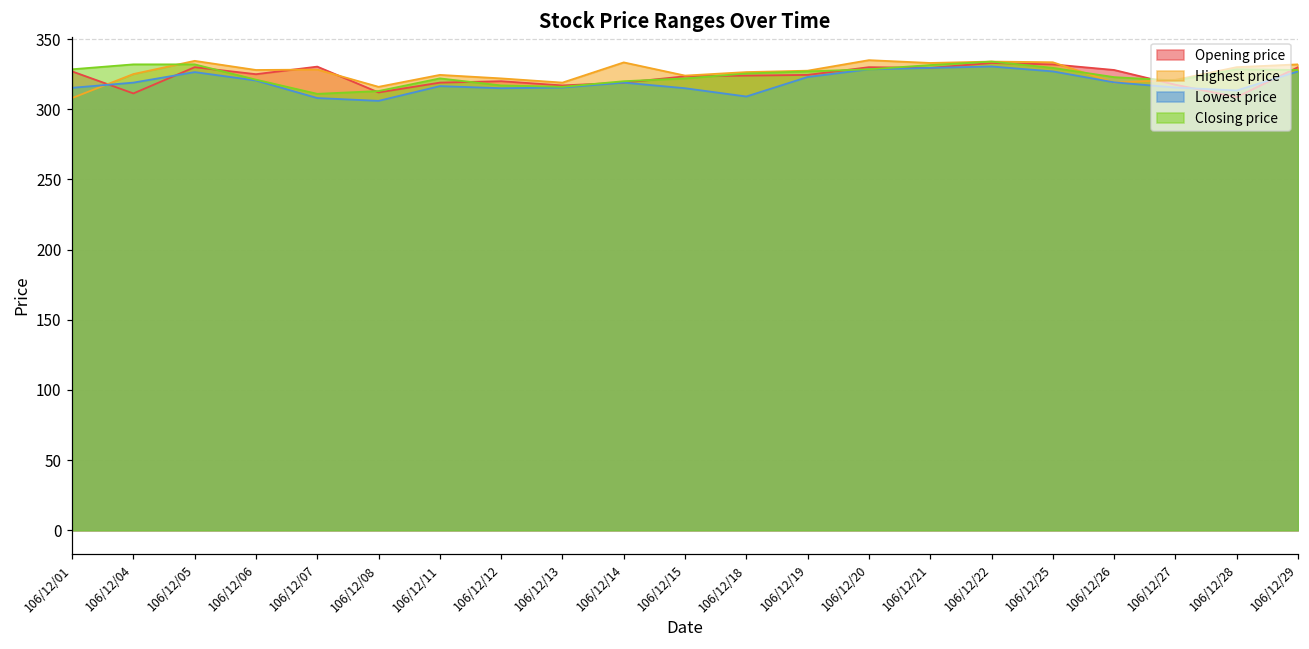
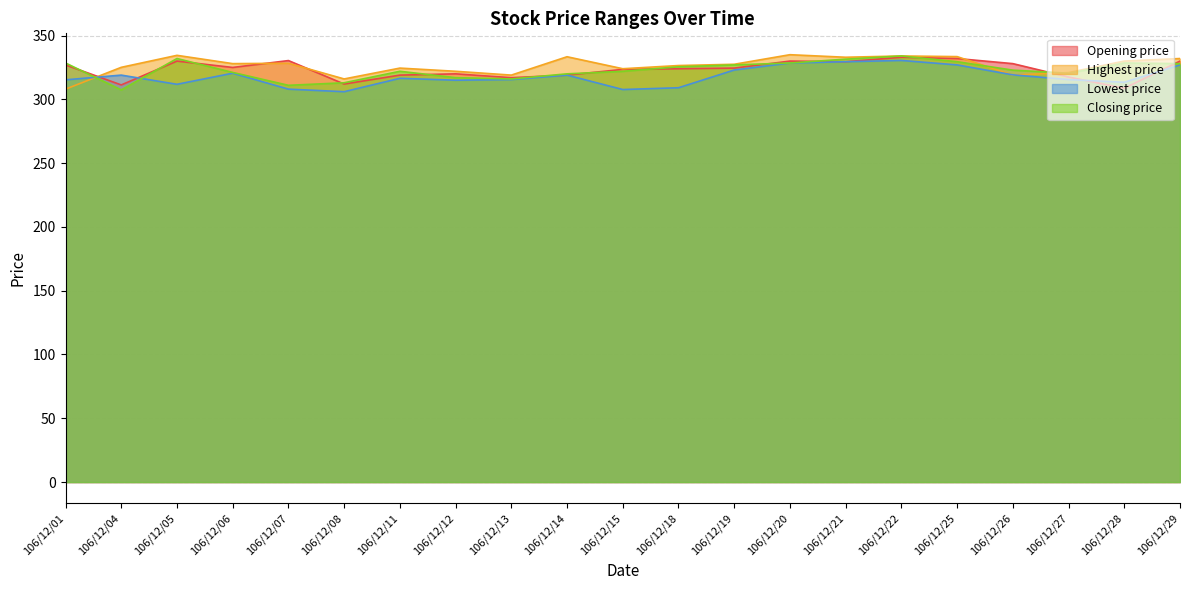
Closing price, 106/12/04: 332 -> 307
Lowest price, 106/12/05: 327 -> 312
Lowest price, 106/12/15: 315 -> 308
